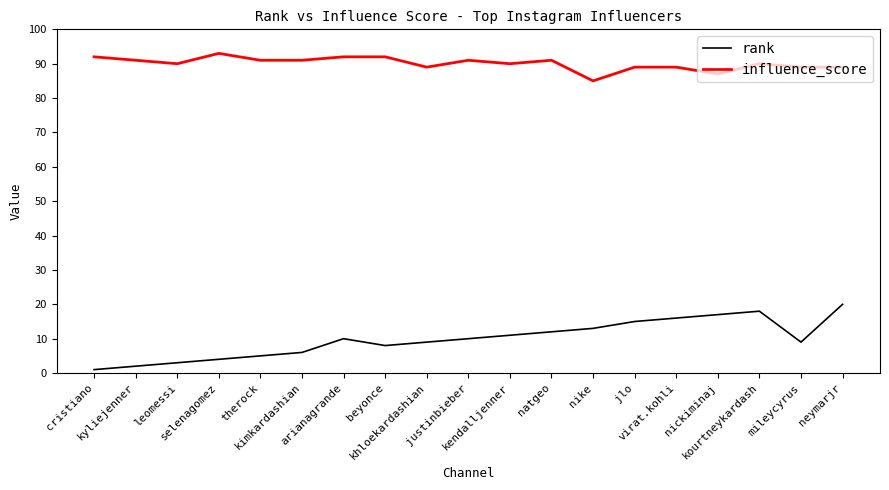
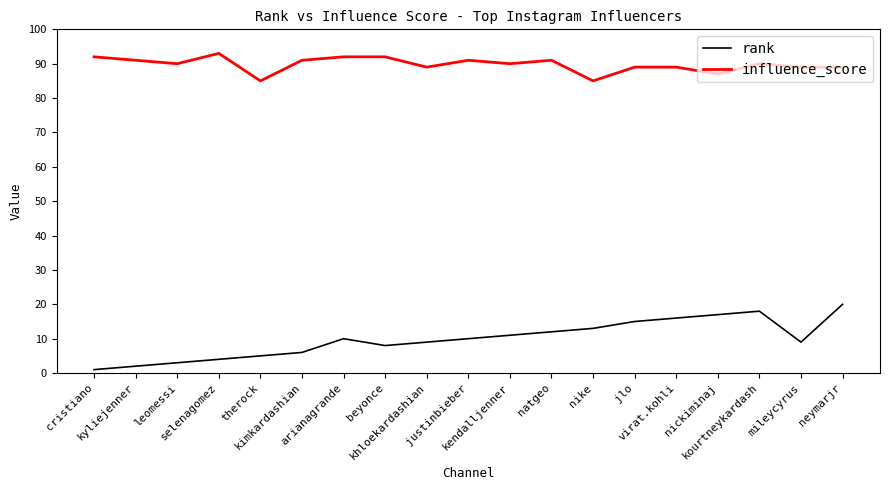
influence_score, therock: 91 -> 85
